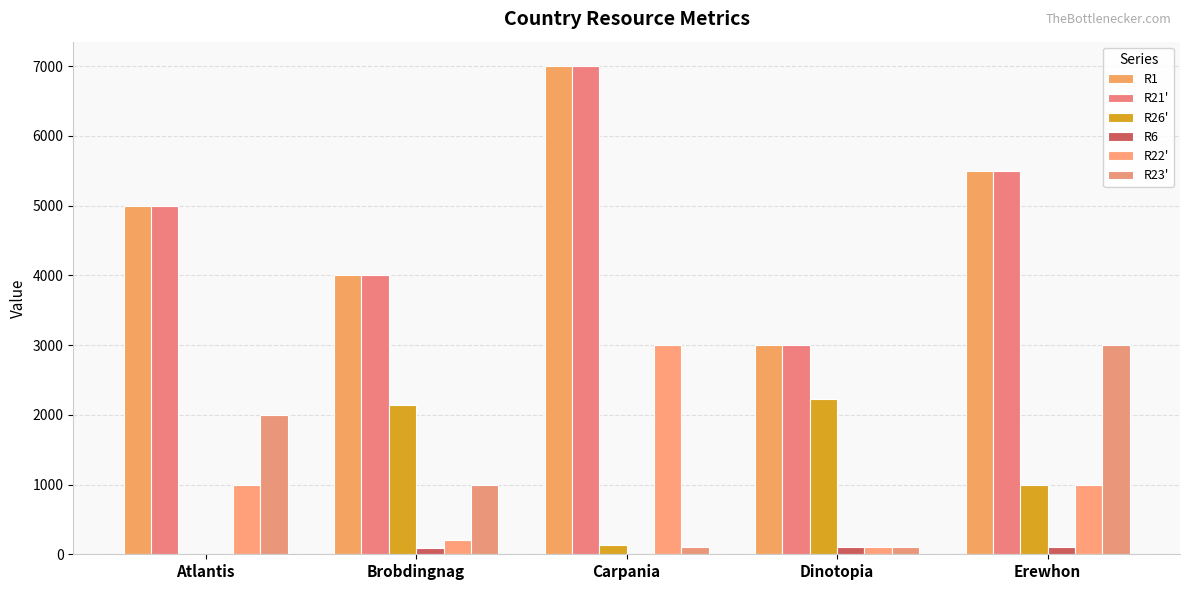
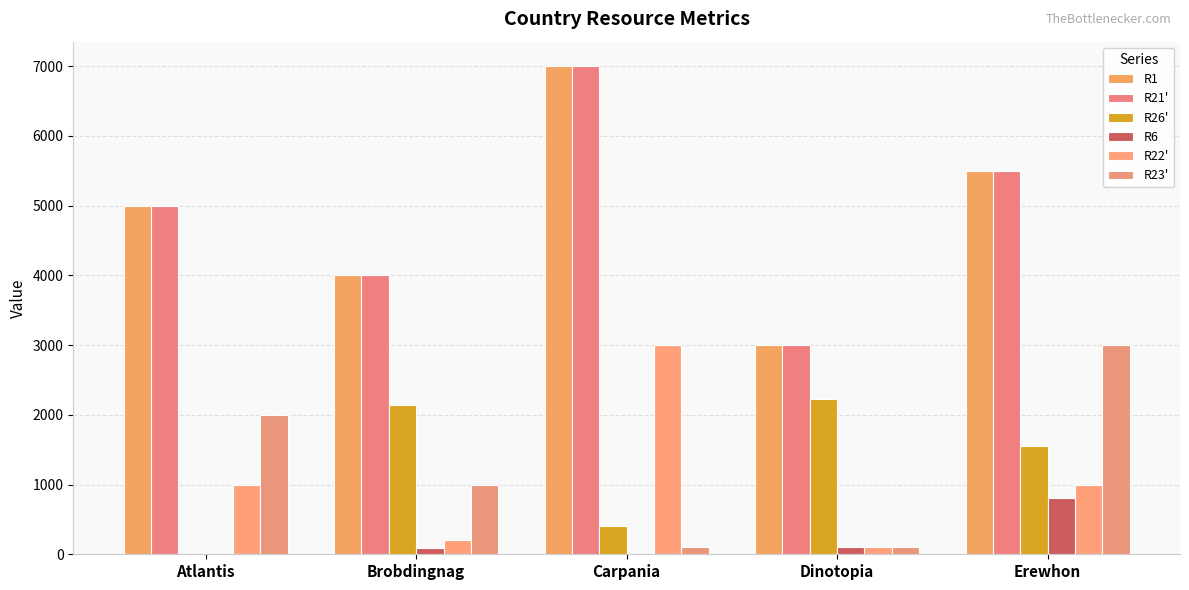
R26', Carpania: 100 -> 400
R26', Erewhon: 1000 -> 1600
R6, Erewhon: 100 -> 800
